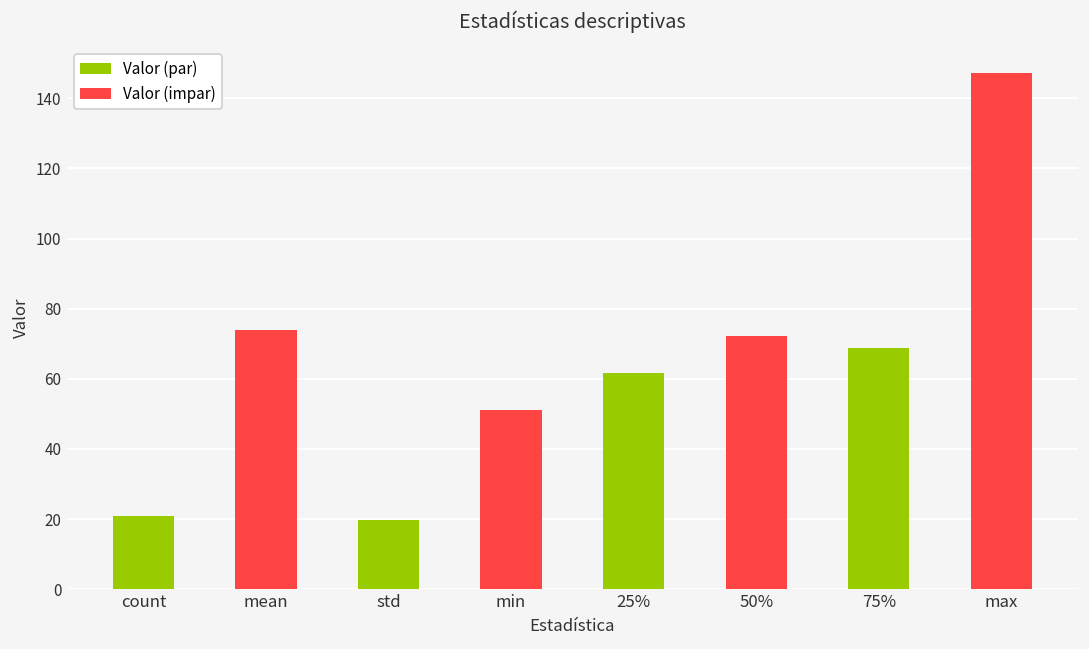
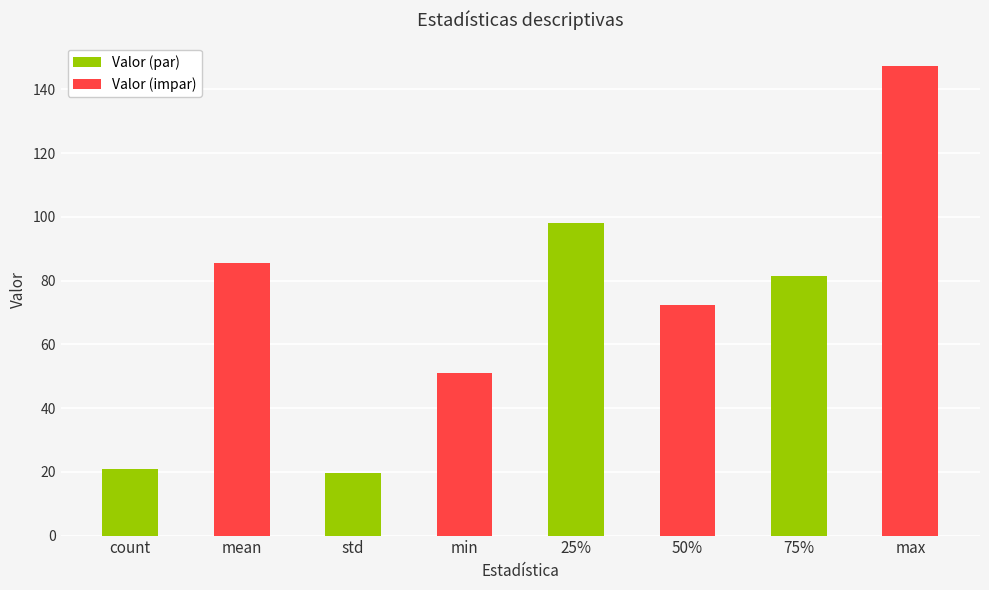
Valor (impar), mean: 74 -> 86
Valor (par), 25%: 62 -> 98
Valor (par), 75%: 69 -> 81
